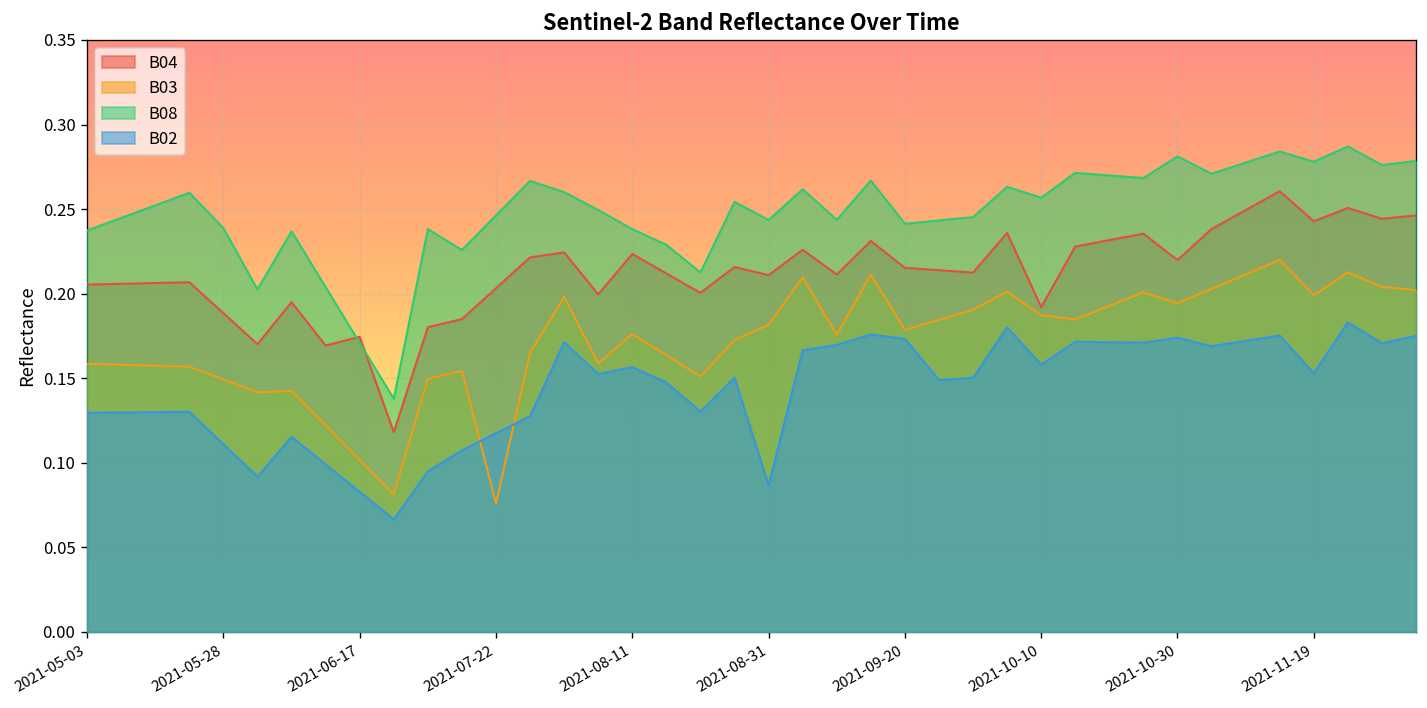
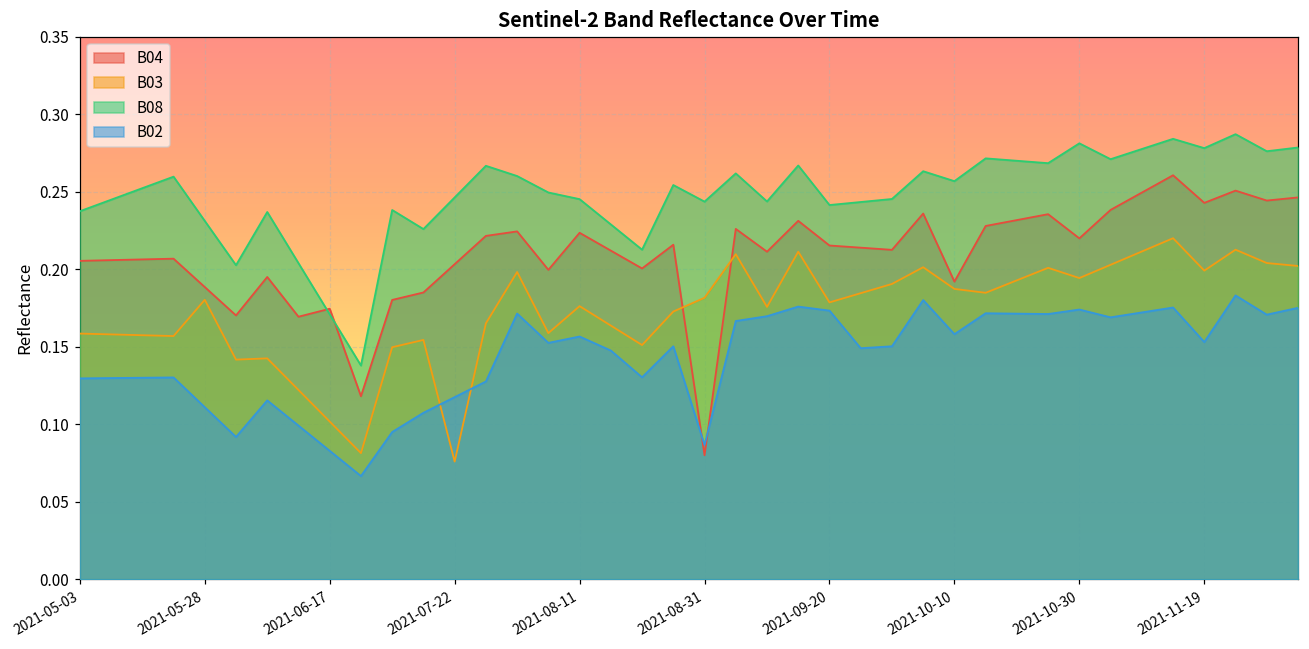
B03, 2021-05-28: 0.149 -> 0.180
B08, 2021-05-28: 0.239 -> 0.231
B08, 2021-08-11: 0.238 -> 0.245
B04, 2021-08-31: 0.211 -> 0.080
